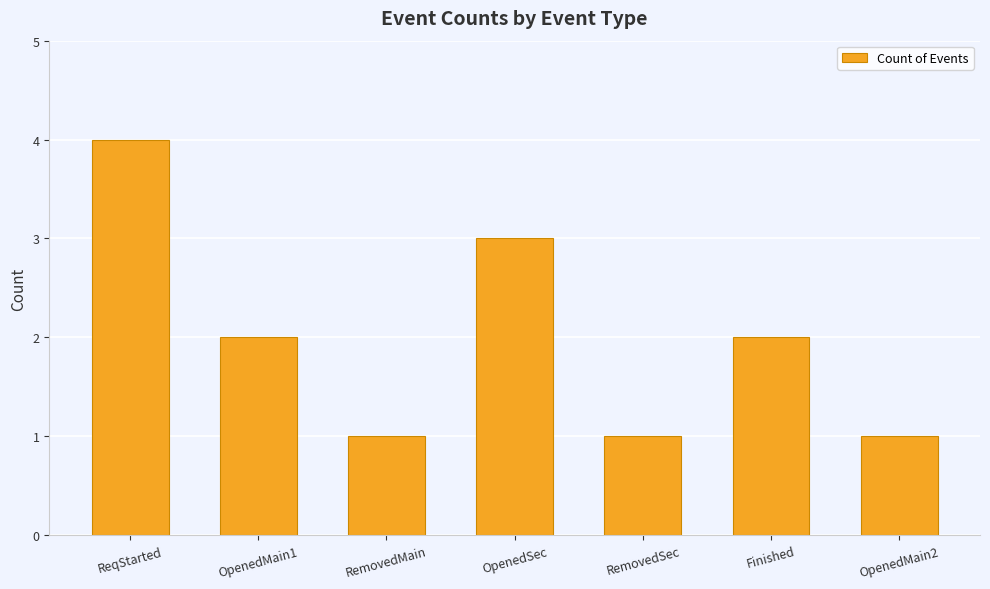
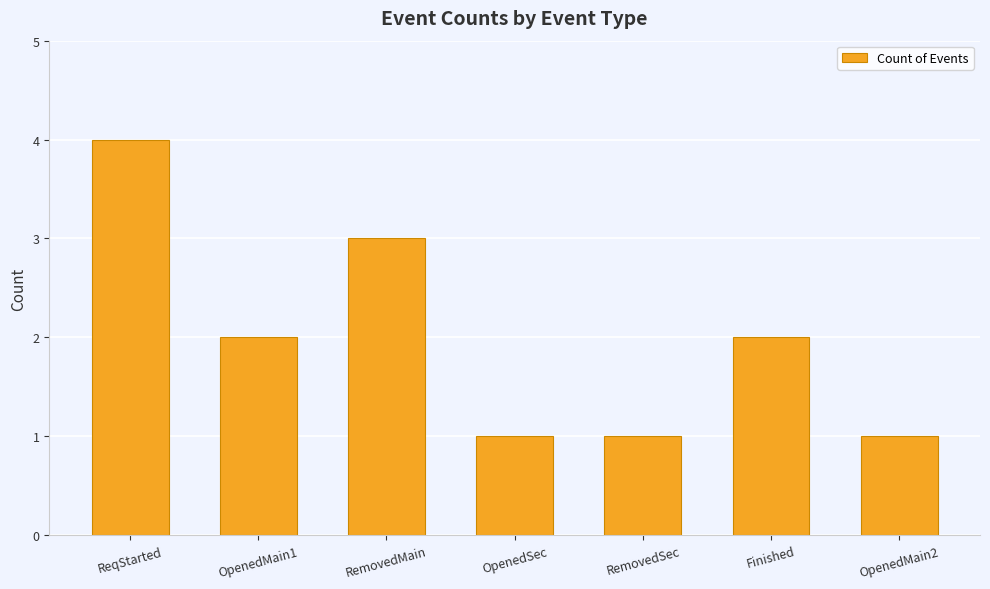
RemovedMain: 1 -> 3
OpenedSec: 3 -> 1
